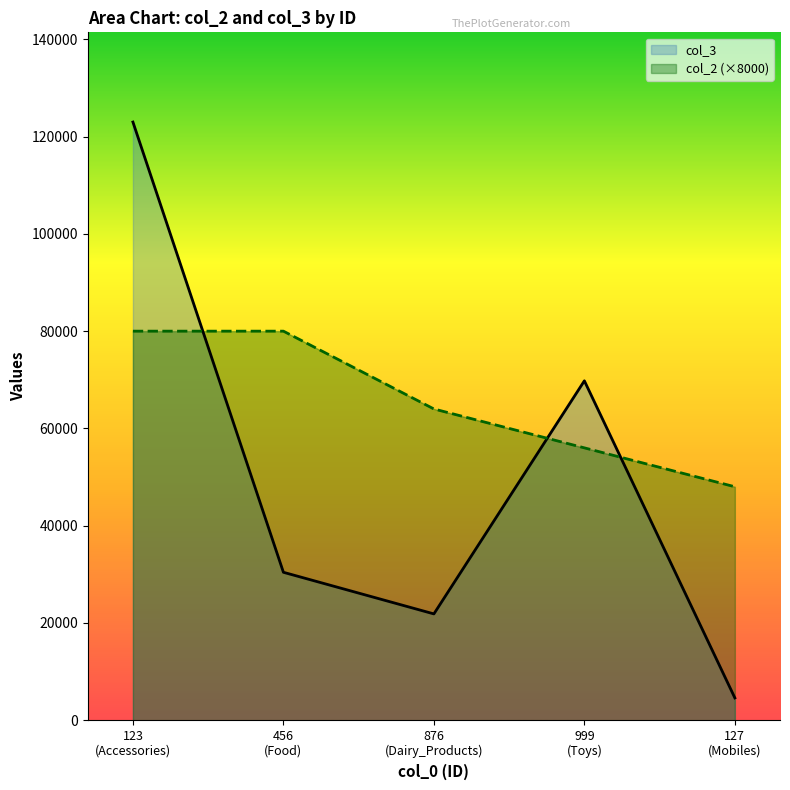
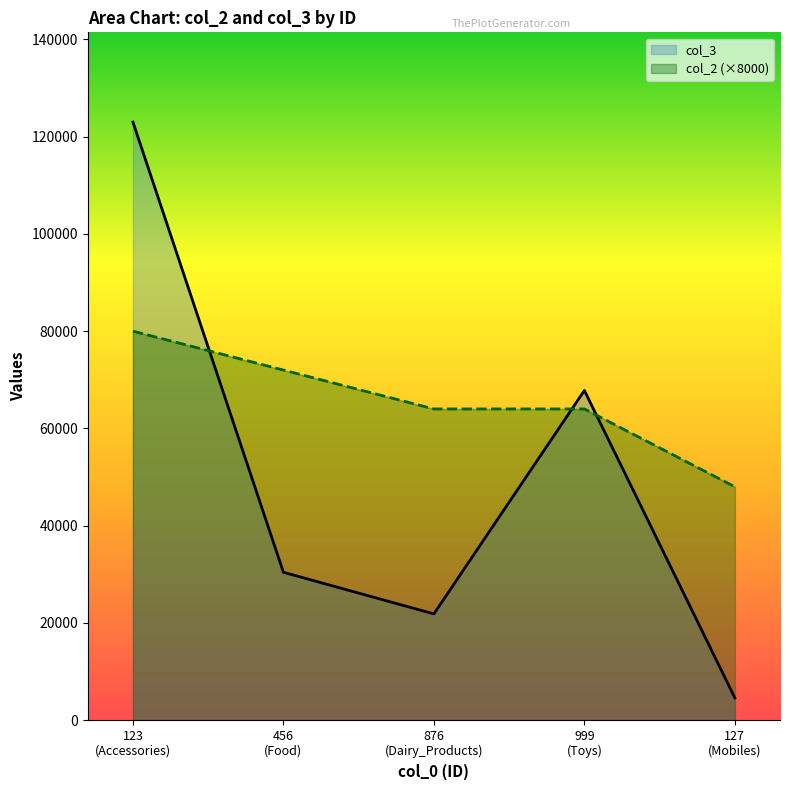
col_2 (×8000), 456 (Food): 80000 -> 72000
col_3, 999 (Toys): 70000 -> 68000
col_2 (×8000), 999 (Toys): 56000 -> 64000
